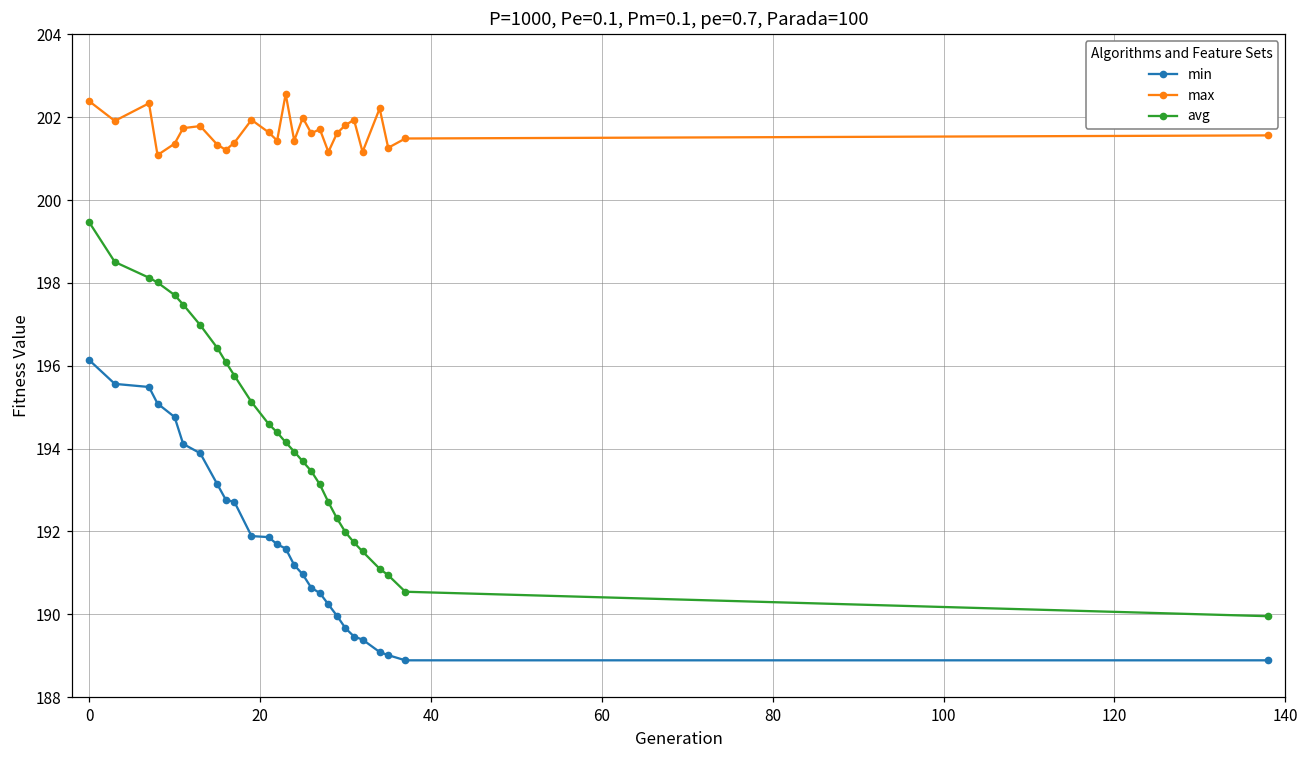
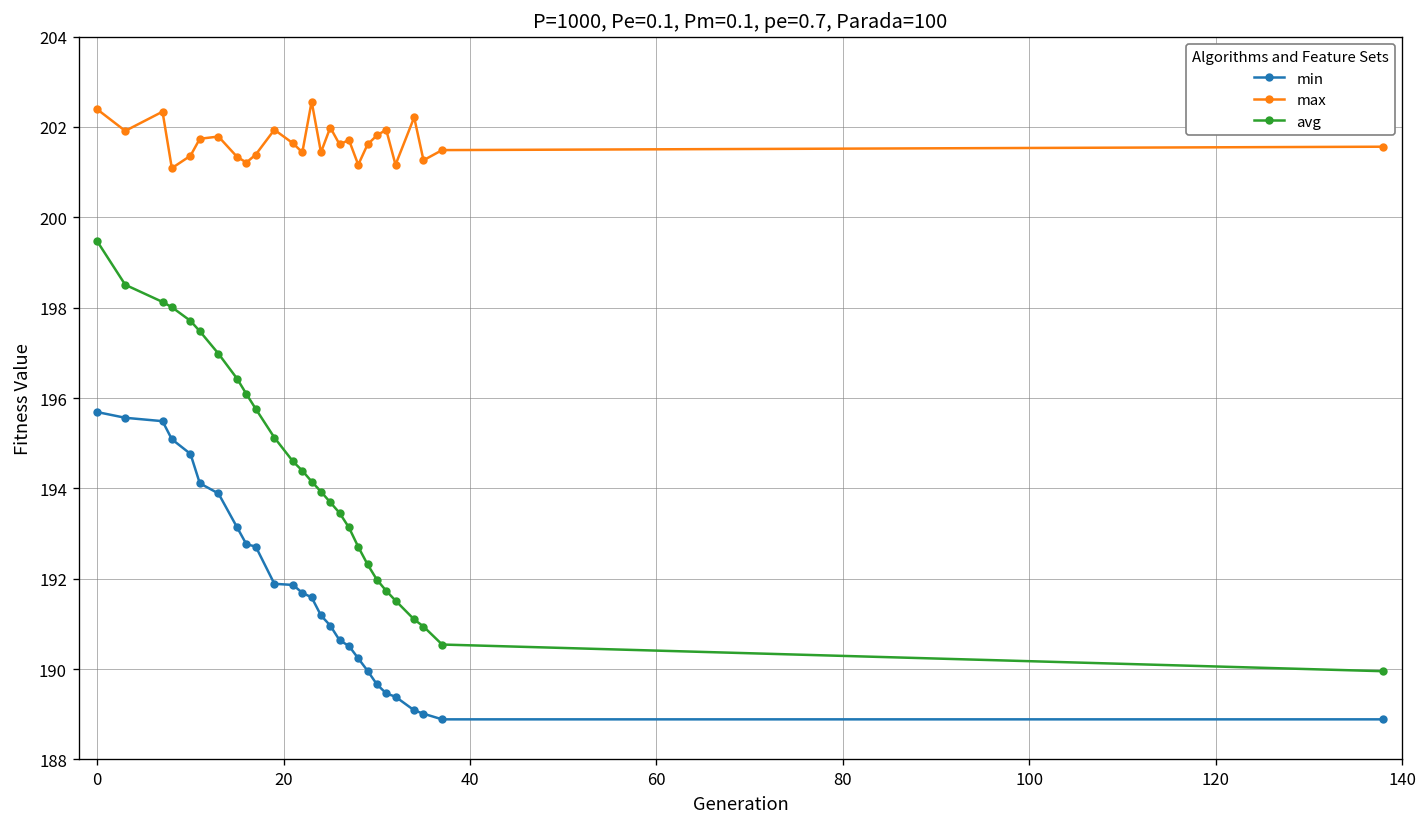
min, 0: 196.1 -> 195.7
